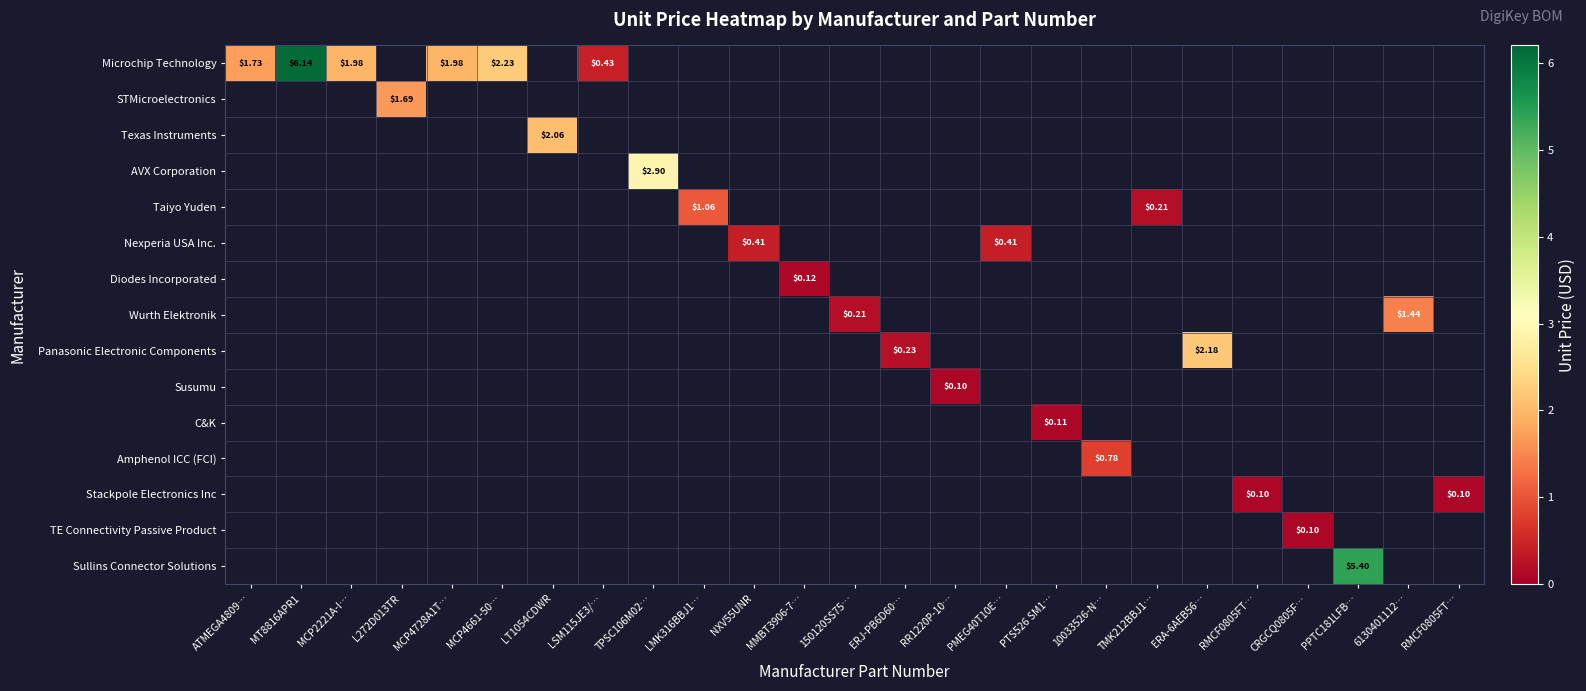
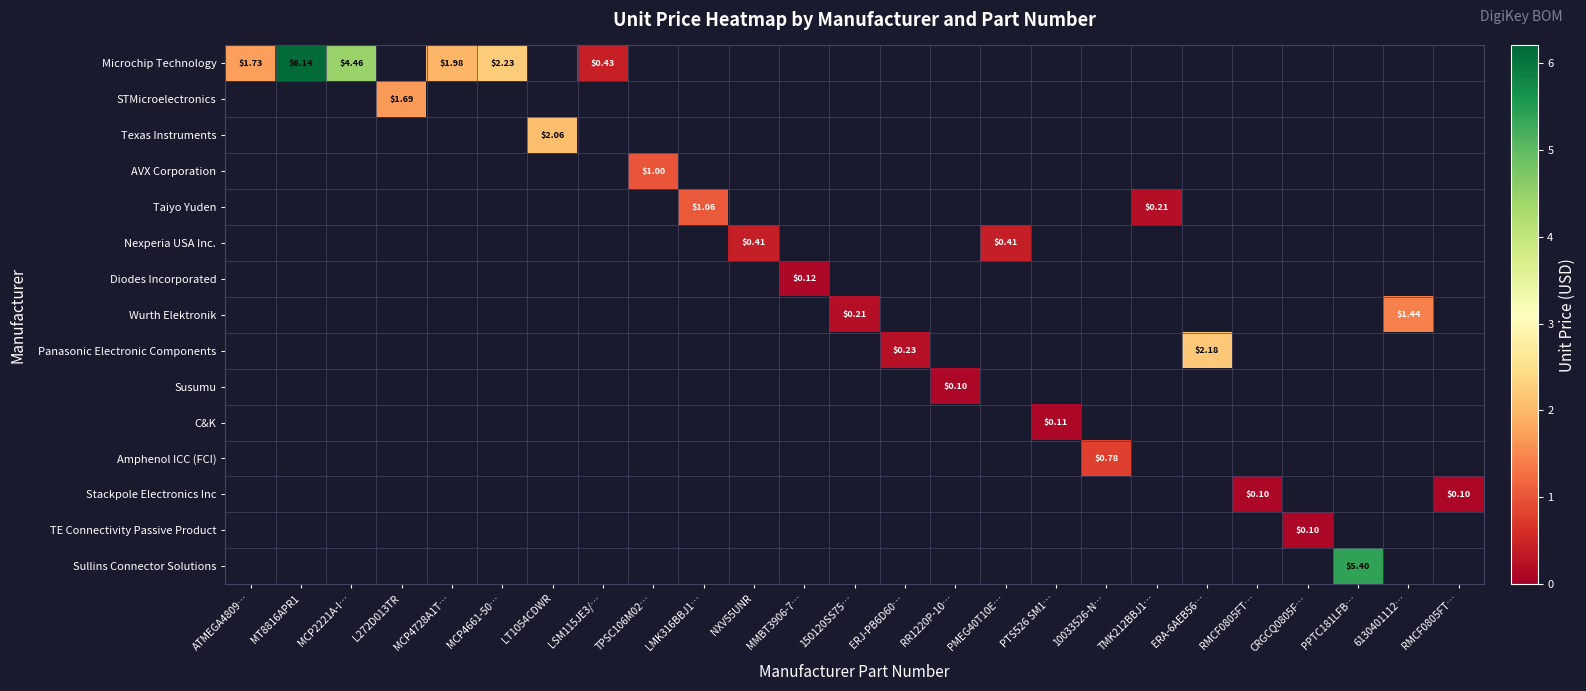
Microchip Technology, MCP2221A-I…: $1.98 -> $4.46
AVX Corporation, TPSC106M02…: $2.90 -> $1.00
